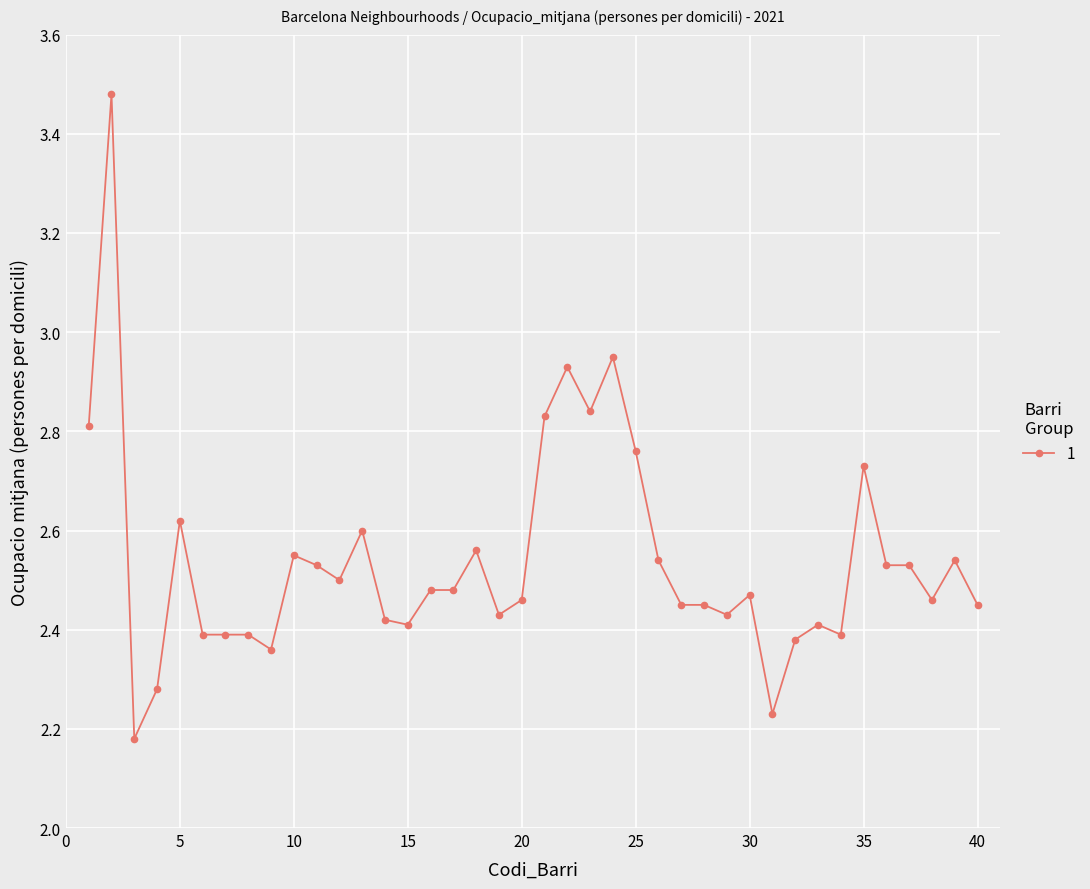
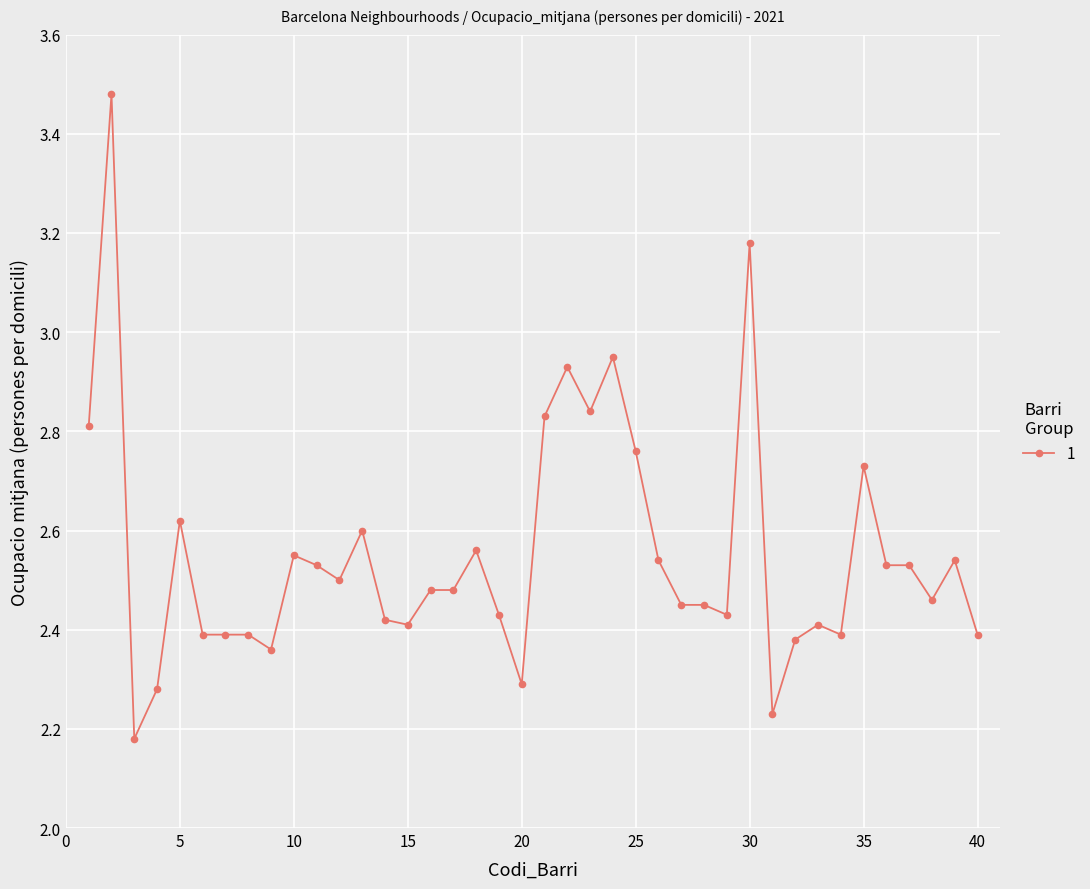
20: 2.46 -> 2.29
30: 2.47 -> 3.18
40: 2.45 -> 2.39
